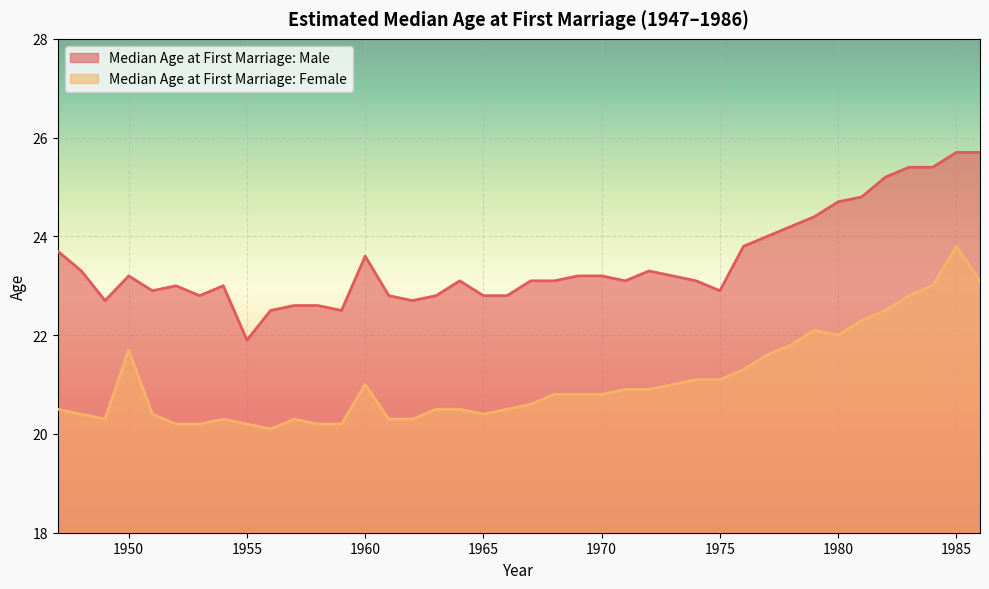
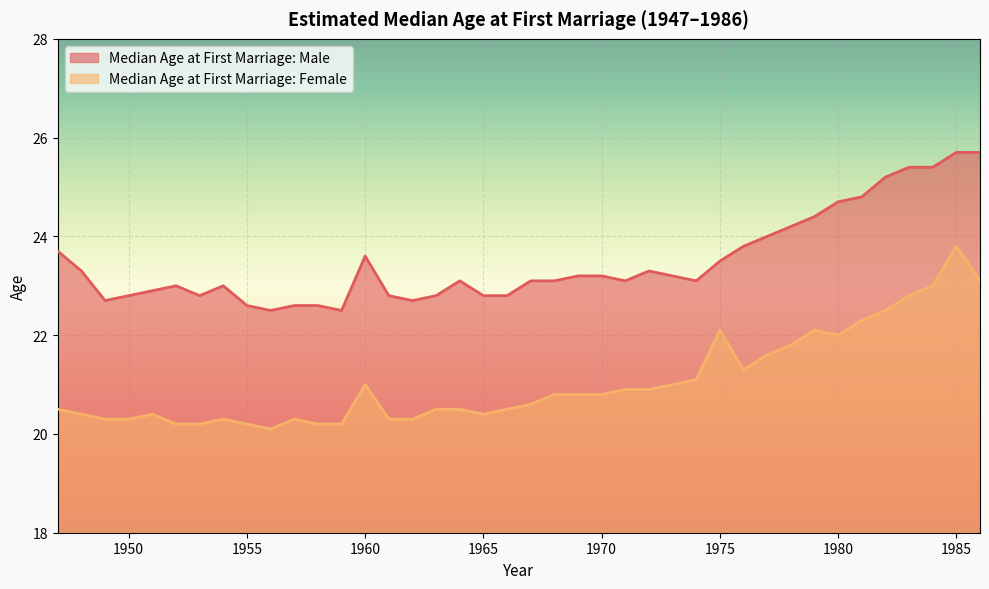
Median Age at First Marriage: Male, 1950: 23.2 -> 22.8
Median Age at First Marriage: Female, 1950: 21.7 -> 20.3
Median Age at First Marriage: Male, 1955: 21.9 -> 22.6
Median Age at First Marriage: Male, 1975: 22.9 -> 23.5
Median Age at First Marriage: Female, 1975: 21.1 -> 22.1
